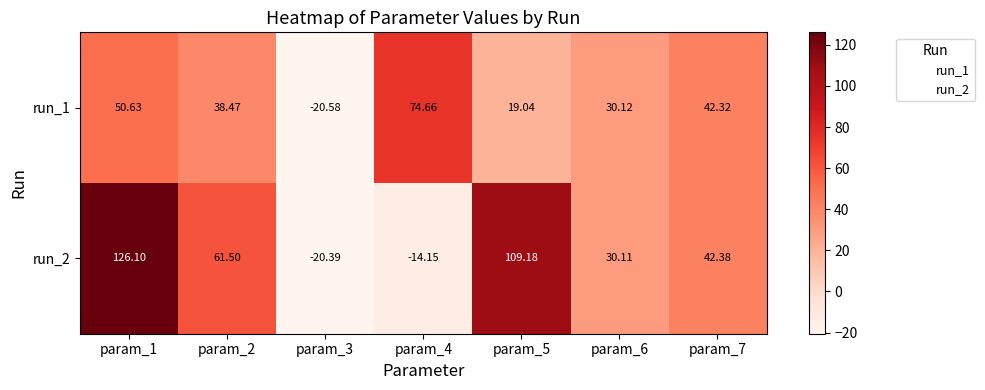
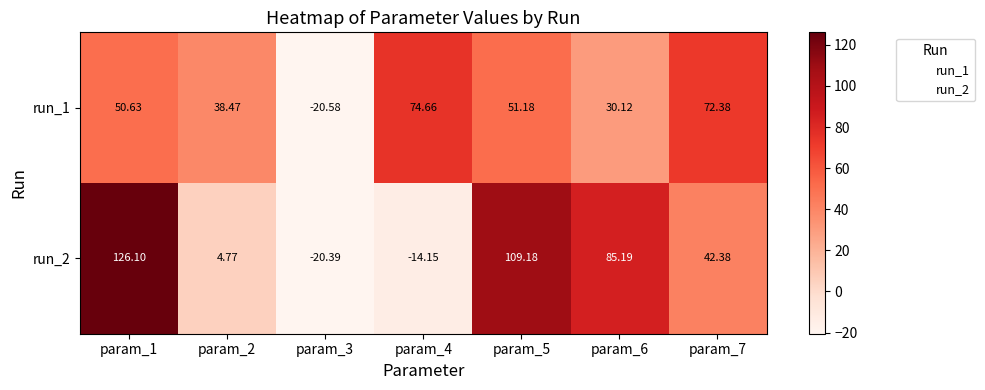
run_1, param_5: 19.04 -> 51.18
run_1, param_7: 42.32 -> 72.38
run_2, param_2: 61.50 -> 4.77
run_2, param_6: 30.11 -> 85.19
